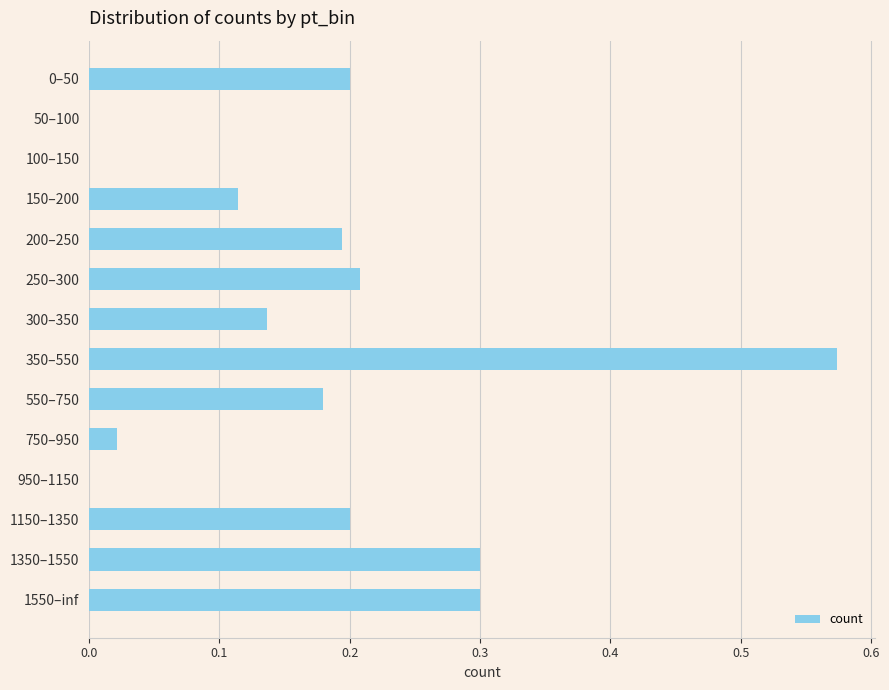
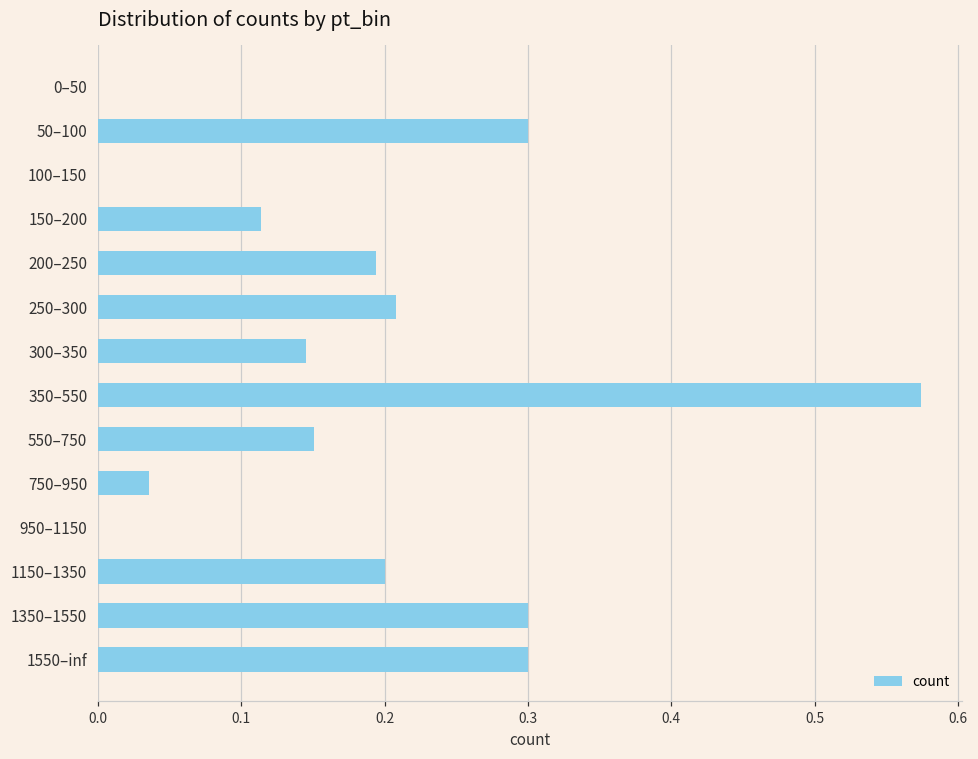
0–50: 0.2 -> 0.0
50–100: 0.0 -> 0.3
300–350: 0.136 -> 0.145
550–750: 0.179 -> 0.151
750–950: 0.021 -> 0.036
